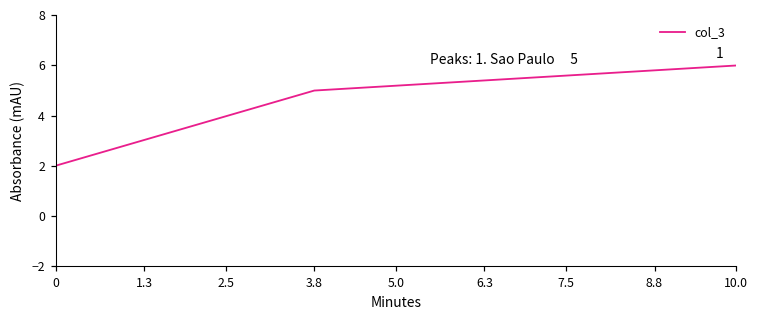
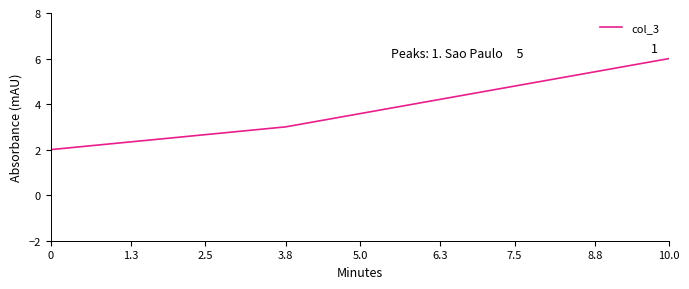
3.8: 5 -> 3
